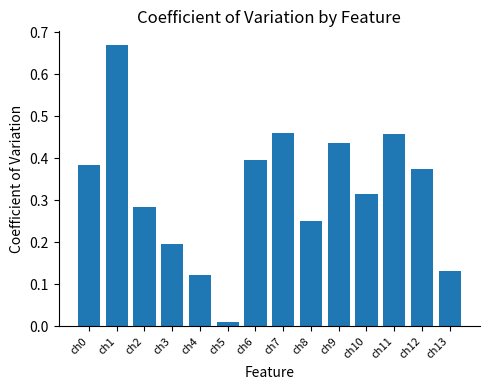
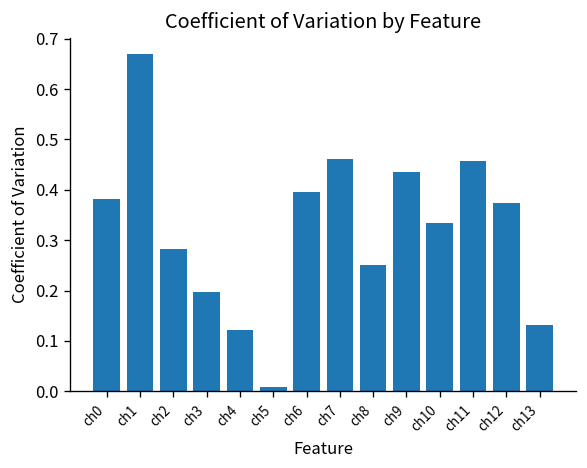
ch10: 0.31 -> 0.33
